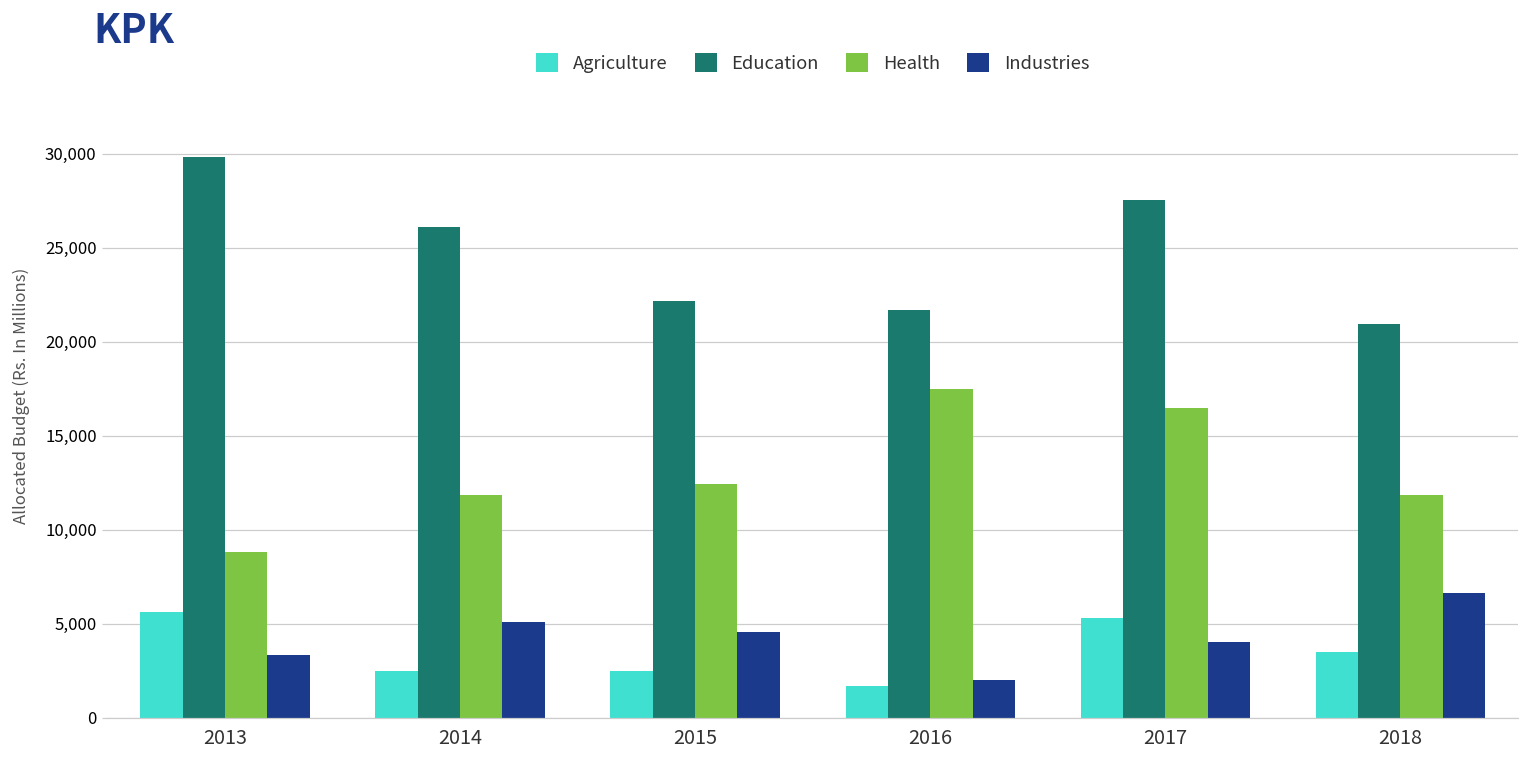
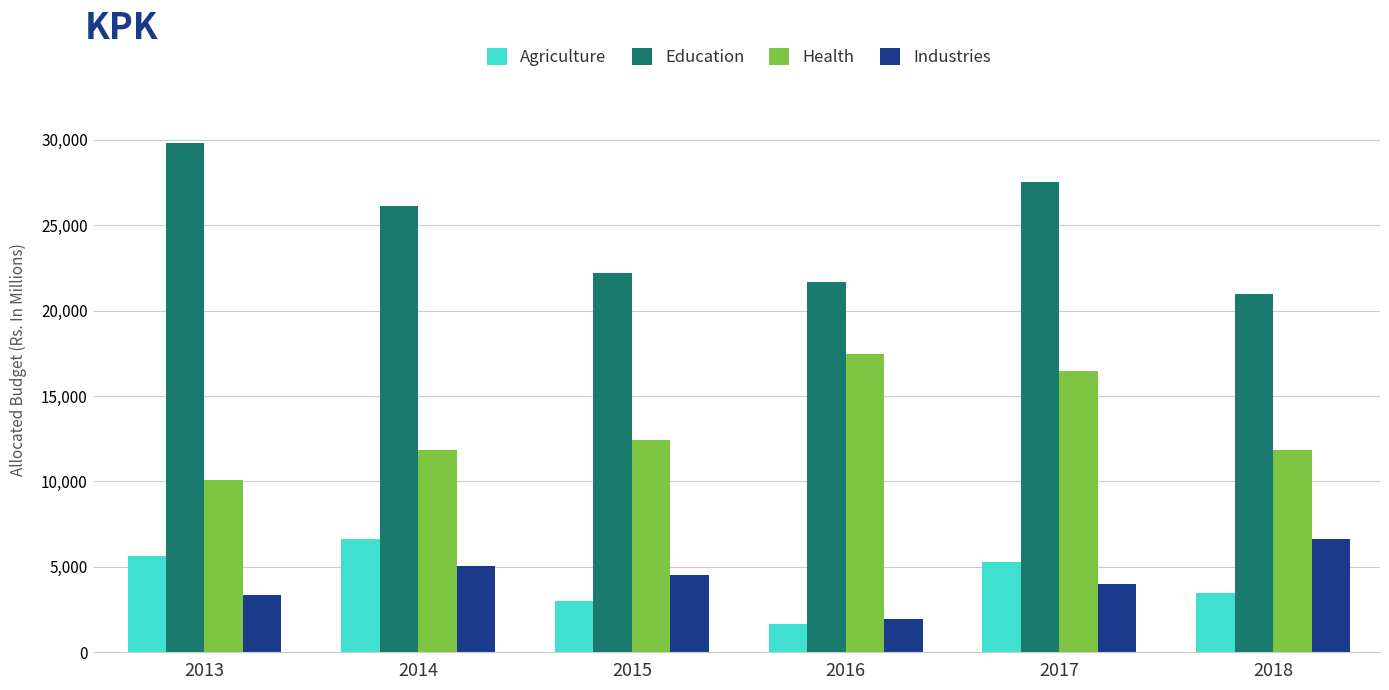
Health, 2013: 8,800 -> 10,100
Agriculture, 2014: 2,500 -> 6,600
Agriculture, 2015: 2,500 -> 3,000
